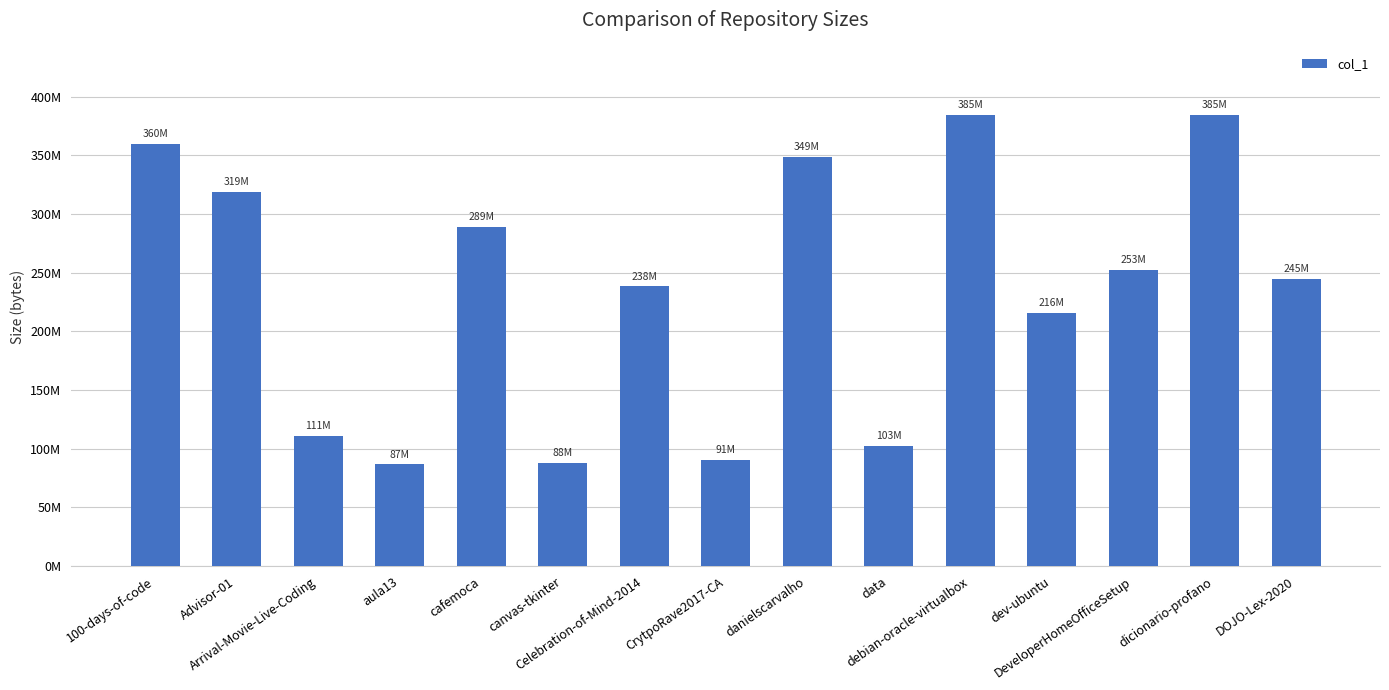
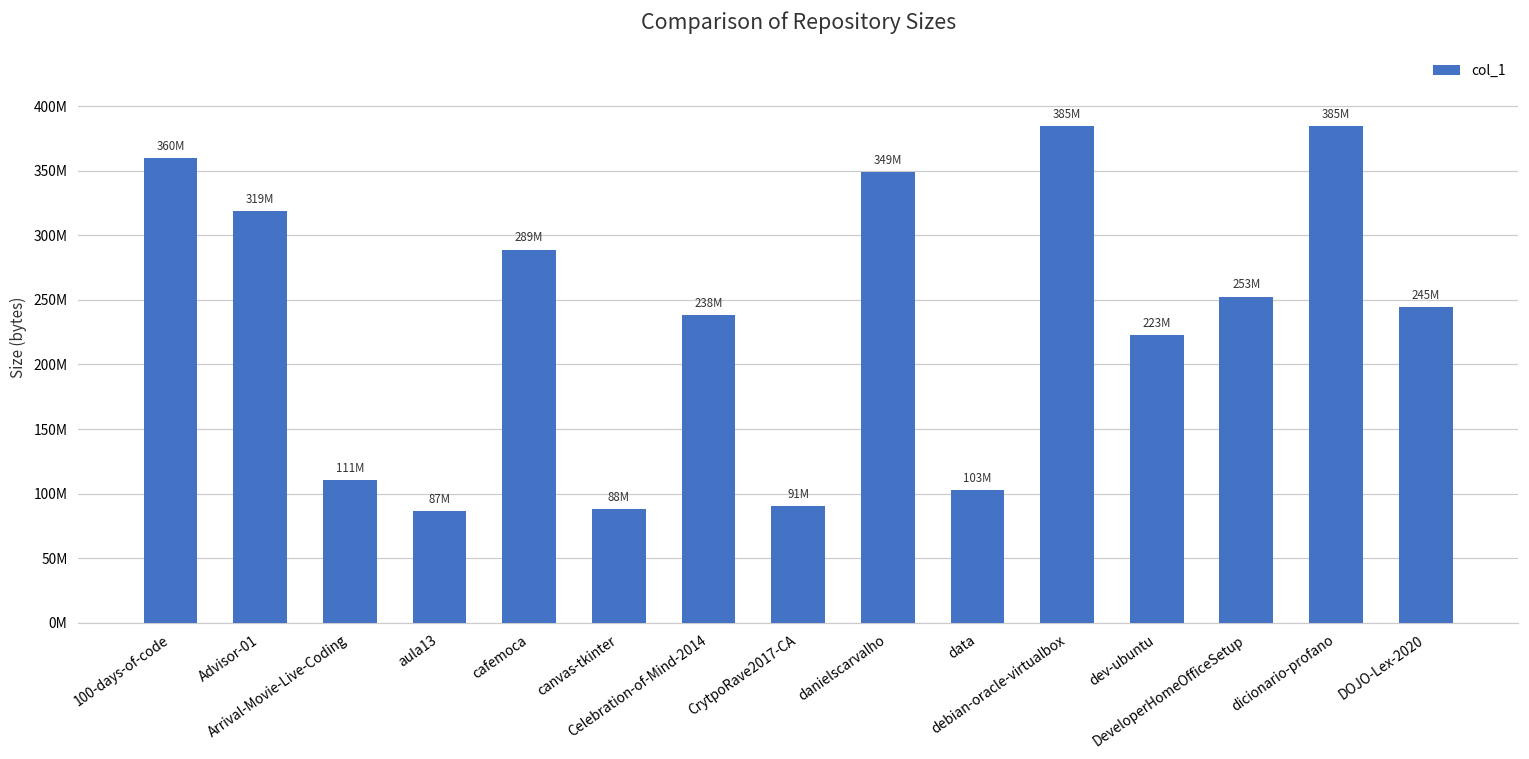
dev-ubuntu: 216M -> 223M
